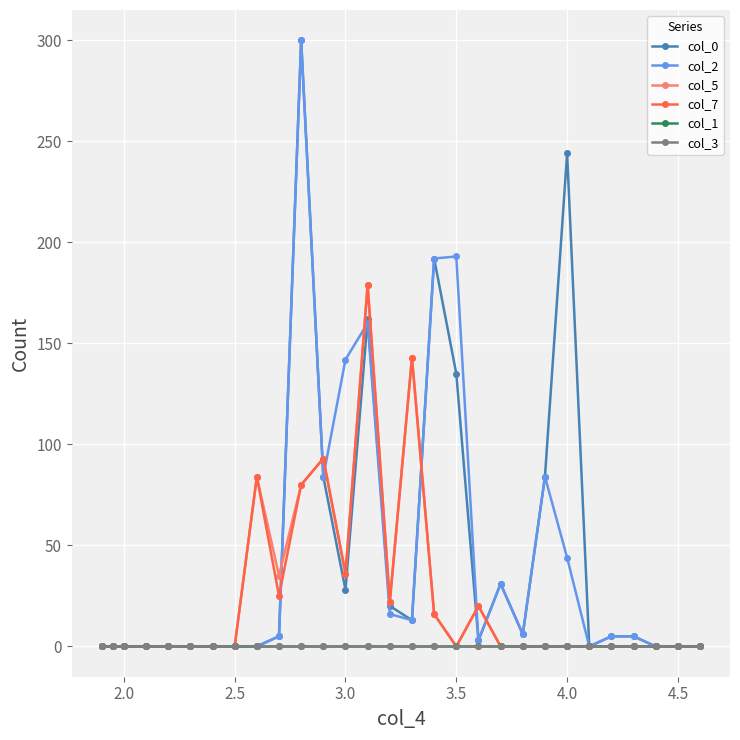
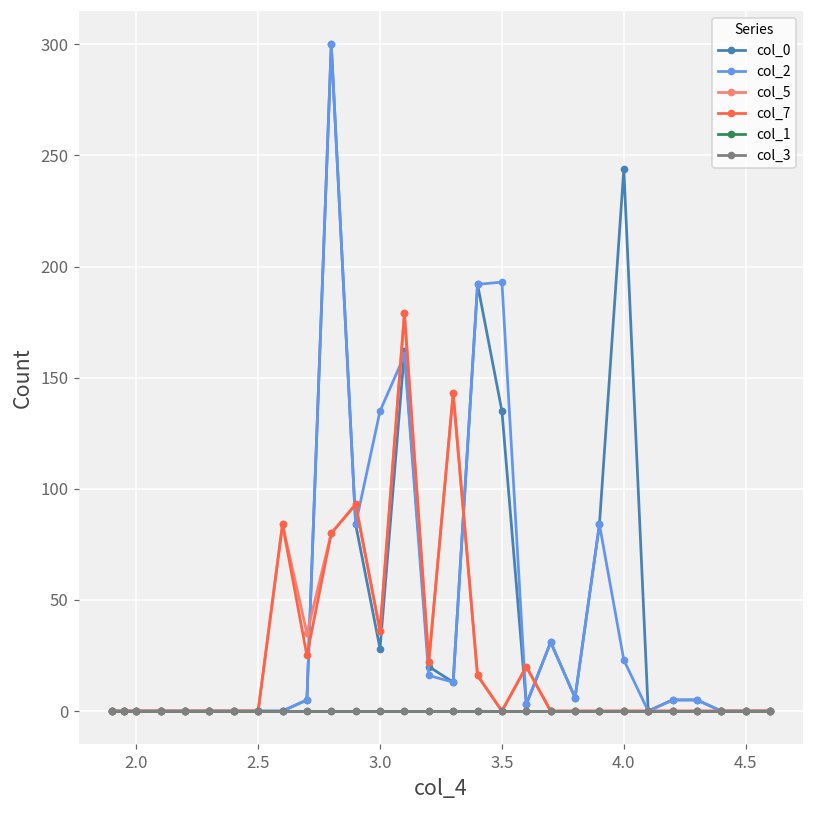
col_2, 3.0: 142 -> 135
col_2, 4.0: 44 -> 23
